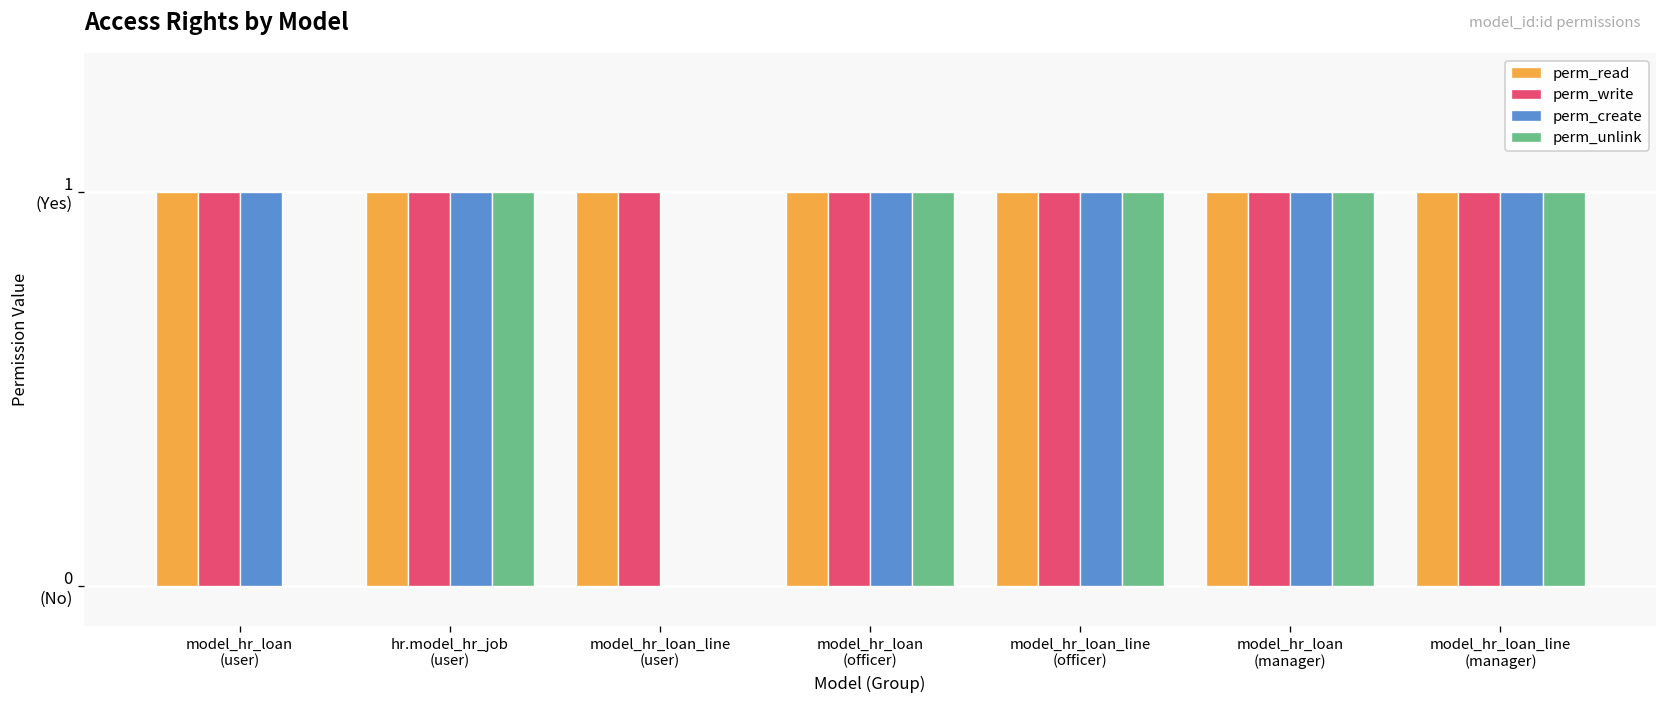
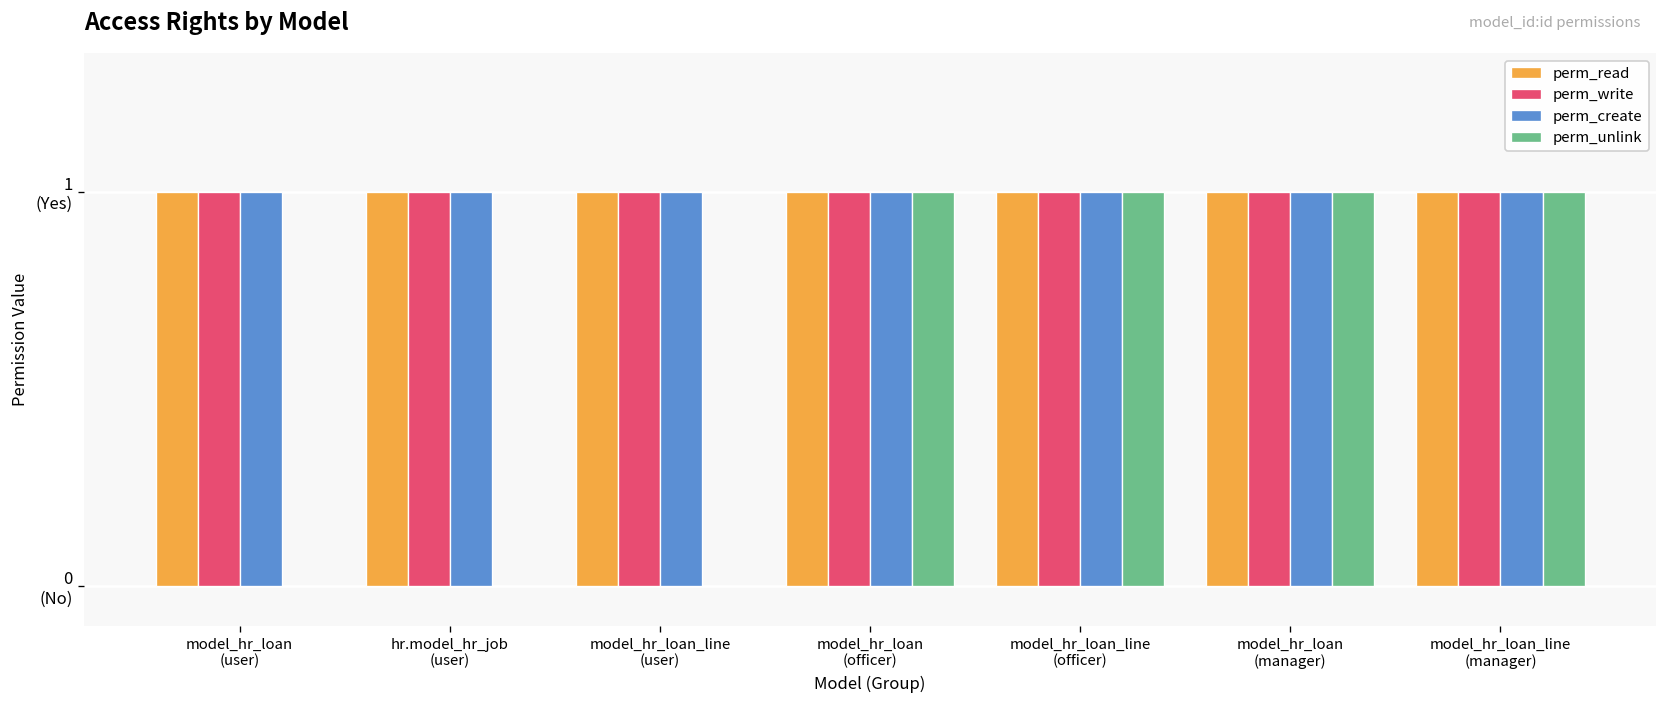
perm_unlink, hr.model_hr_job (user): 1 (Yes) -> 0 (Yes)
perm_create, model_hr_loan_line (user): 0 (Yes) -> 1 (Yes)
